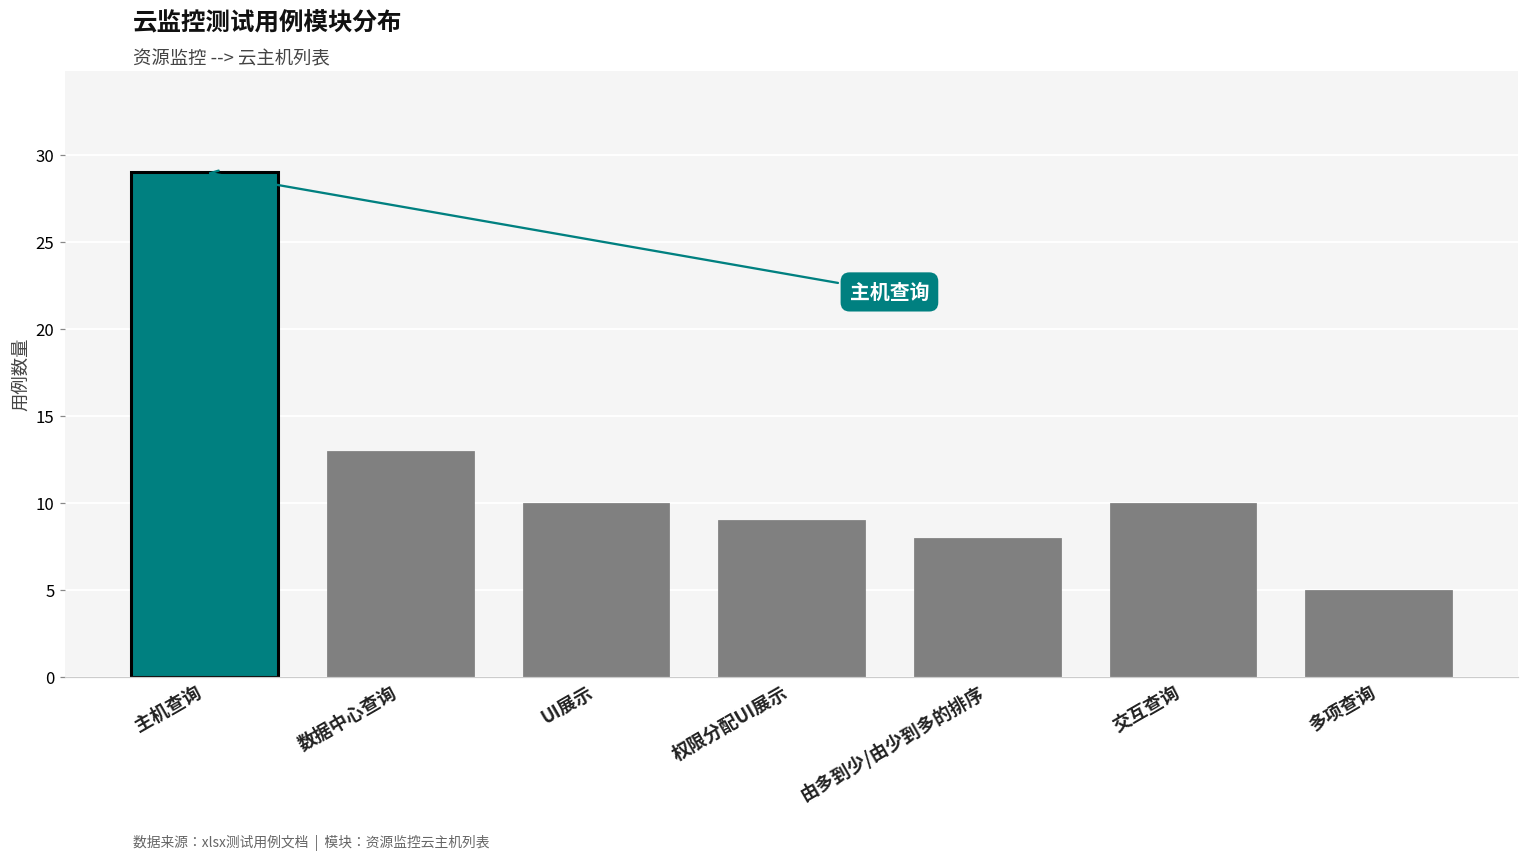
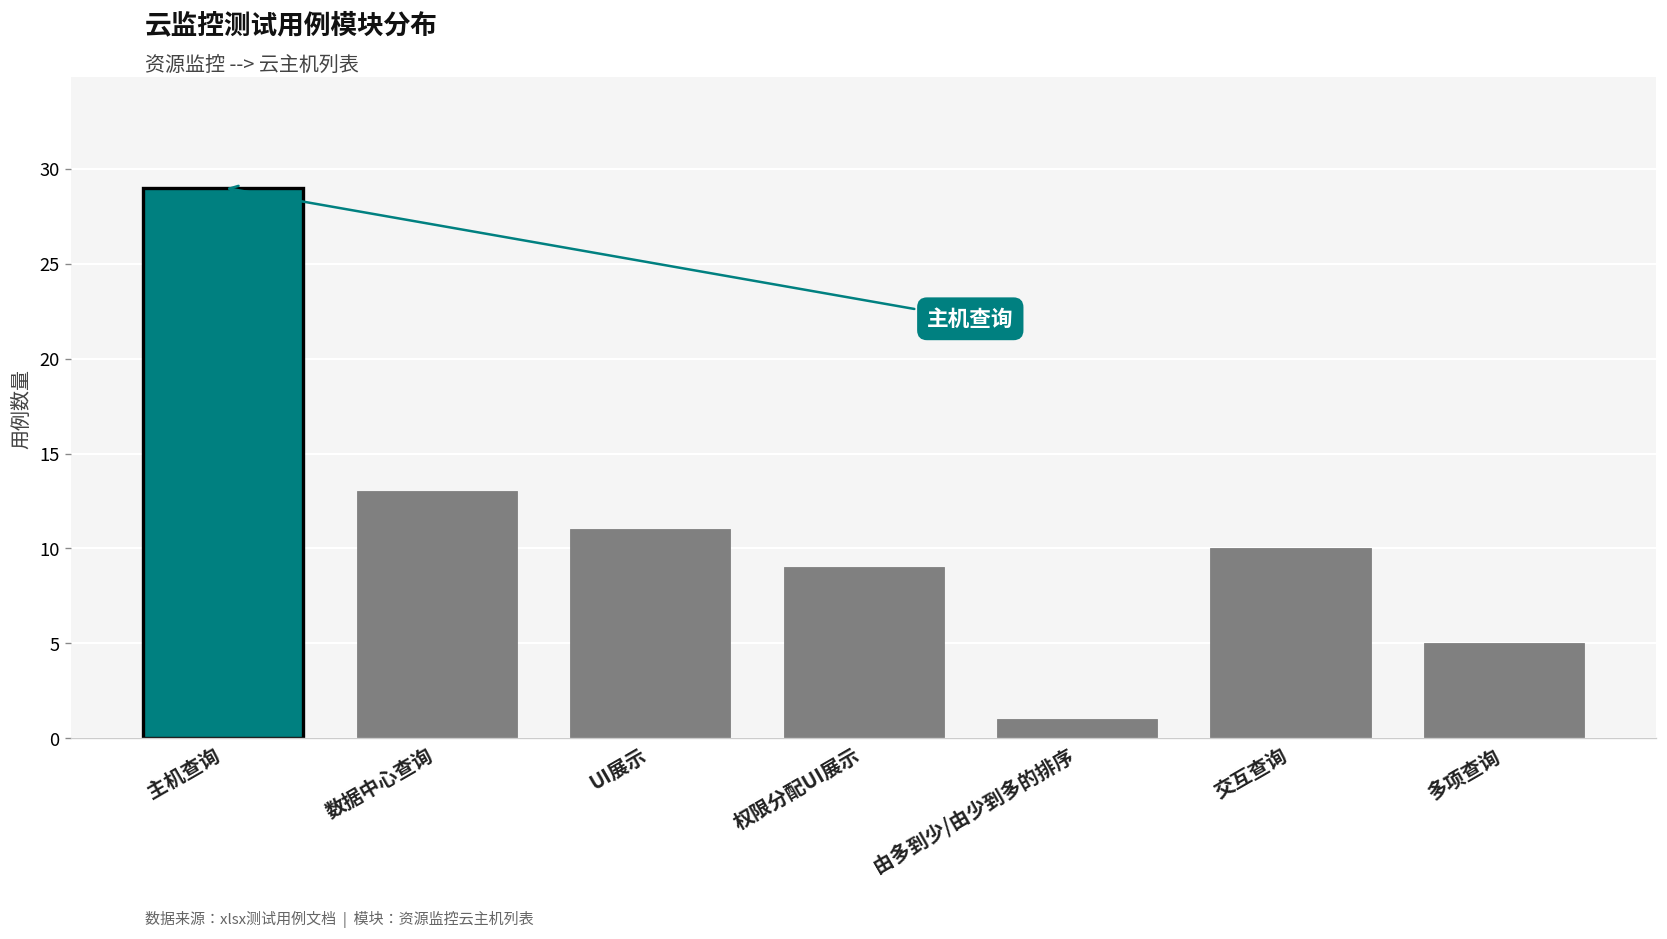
UI展示: 10 -> 11
由多到少/由少到多的排序: 8 -> 1
